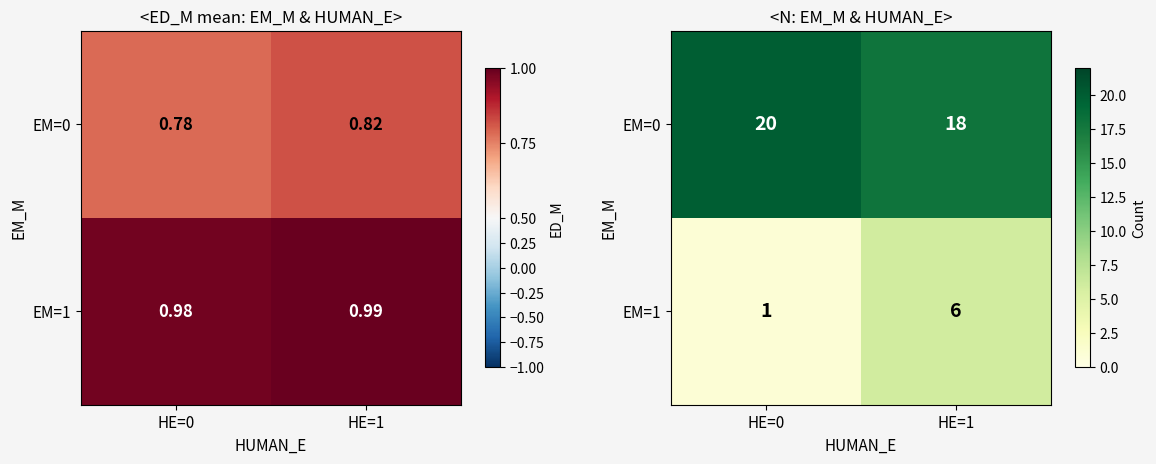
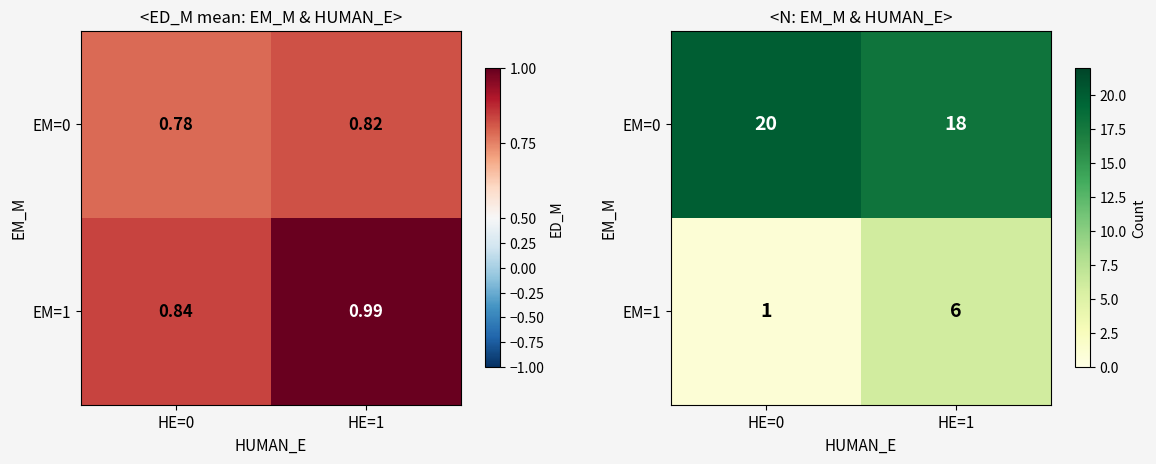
<ED_M mean: EM_M & HUMAN_E>, EM=1, HE=0: 0.98 -> 0.84
